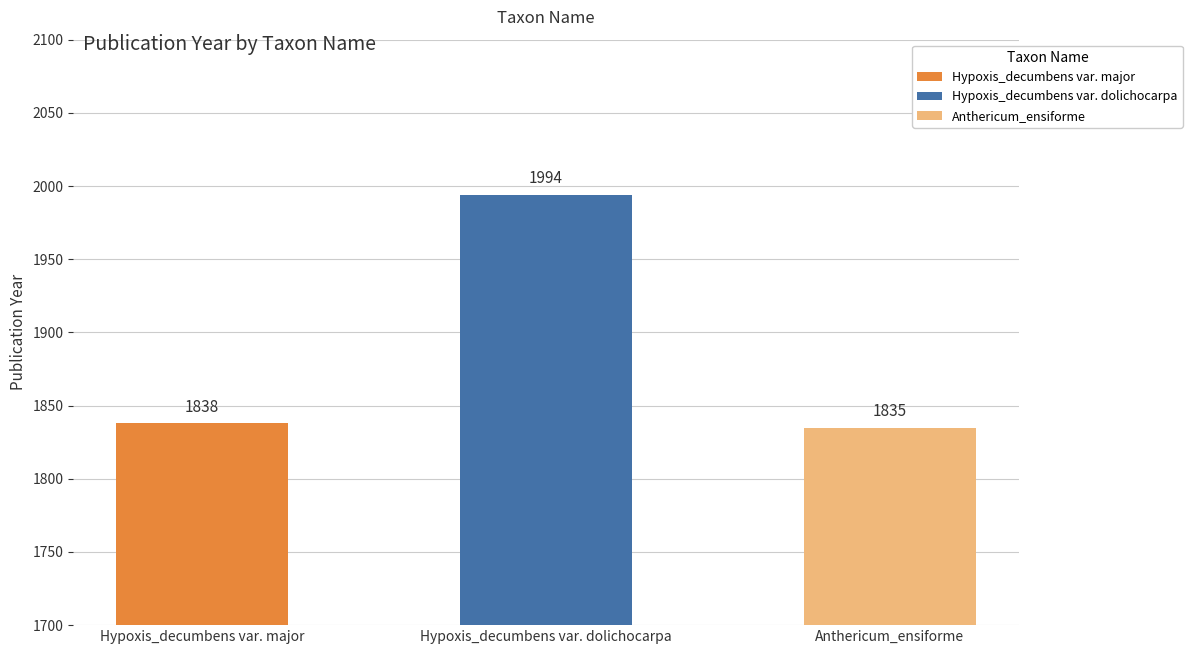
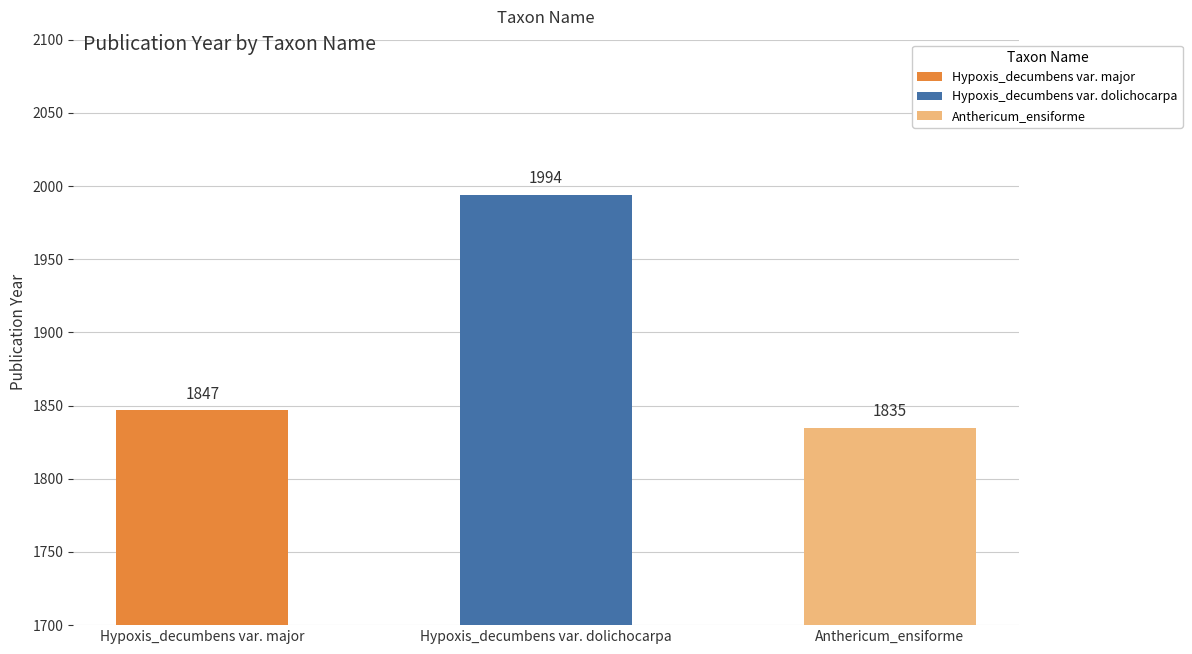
Hypoxis_decumbens var. major: 1838 -> 1847
